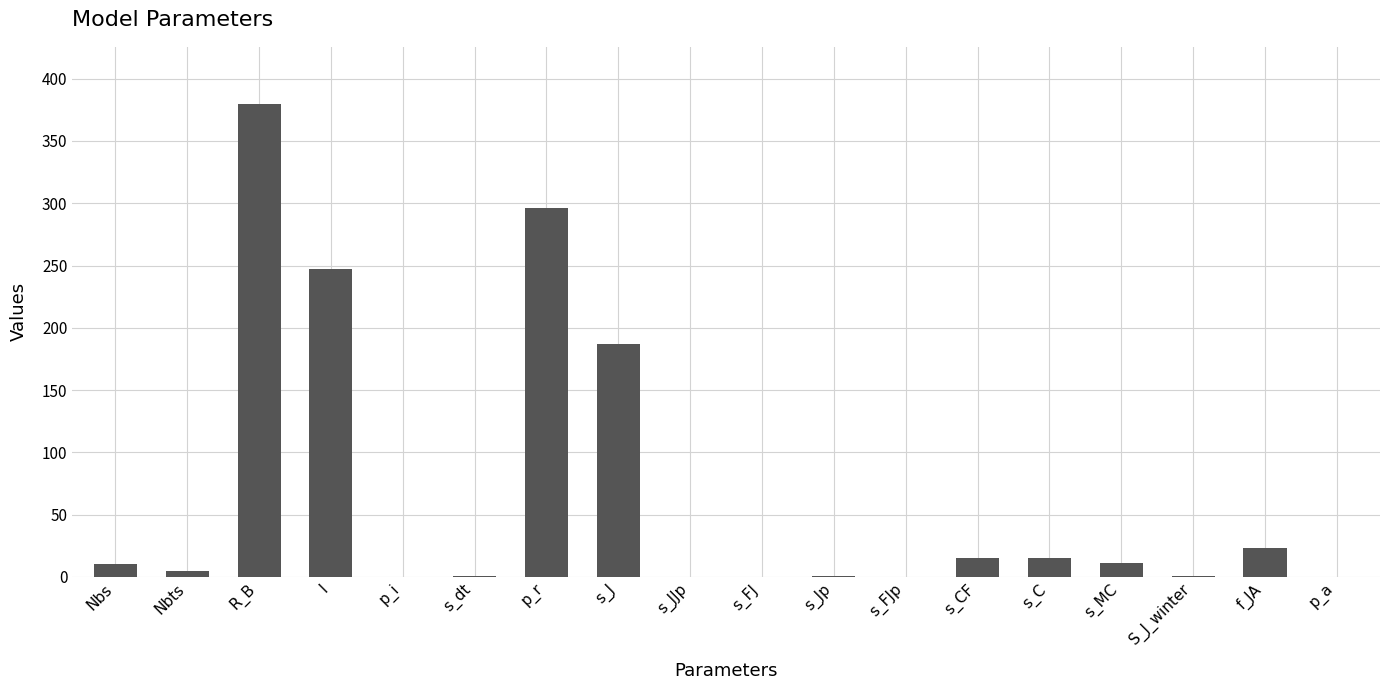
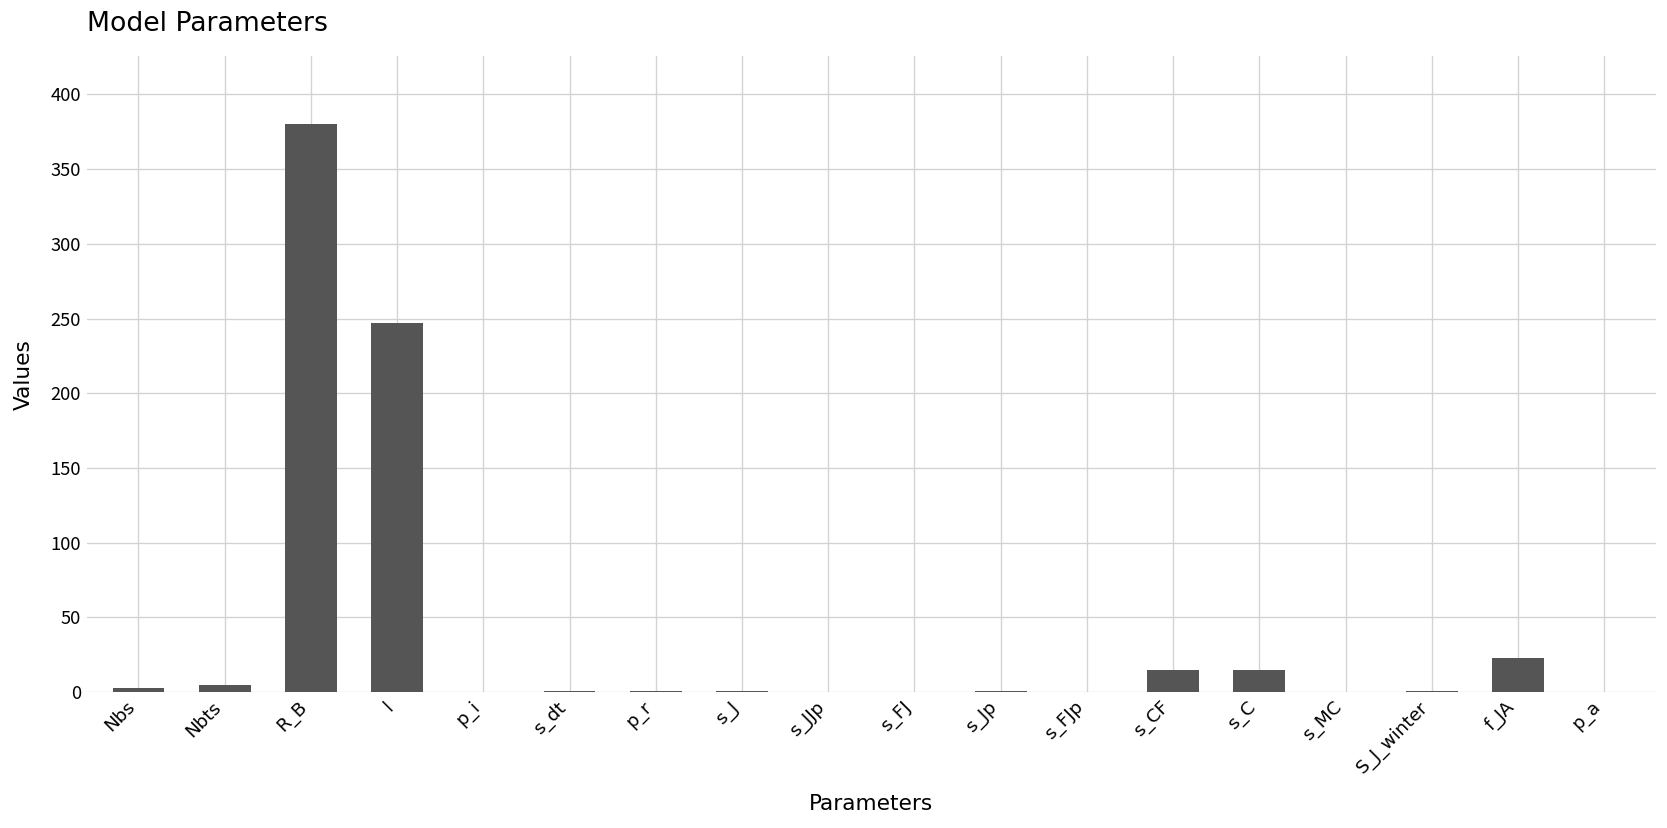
Nbs: 10 -> 3
p_r: 296 -> 1
s_J: 187 -> 1
s_MC: 11 -> 0
